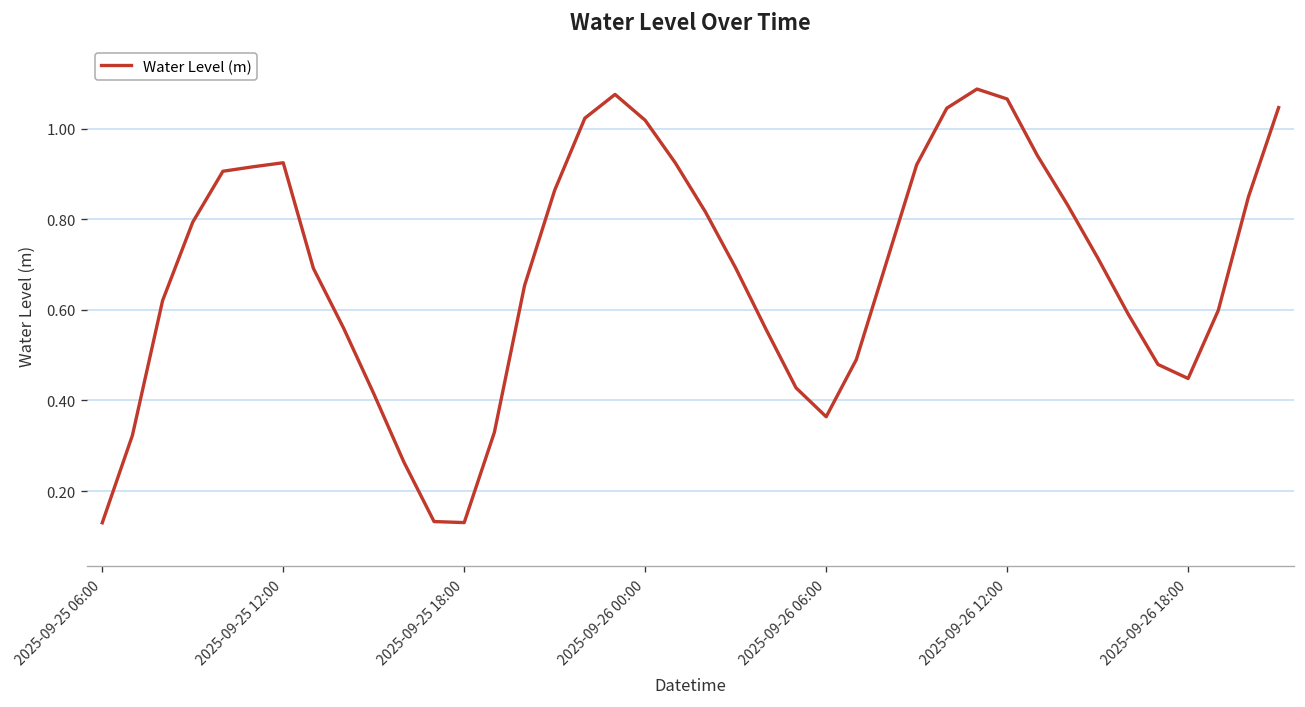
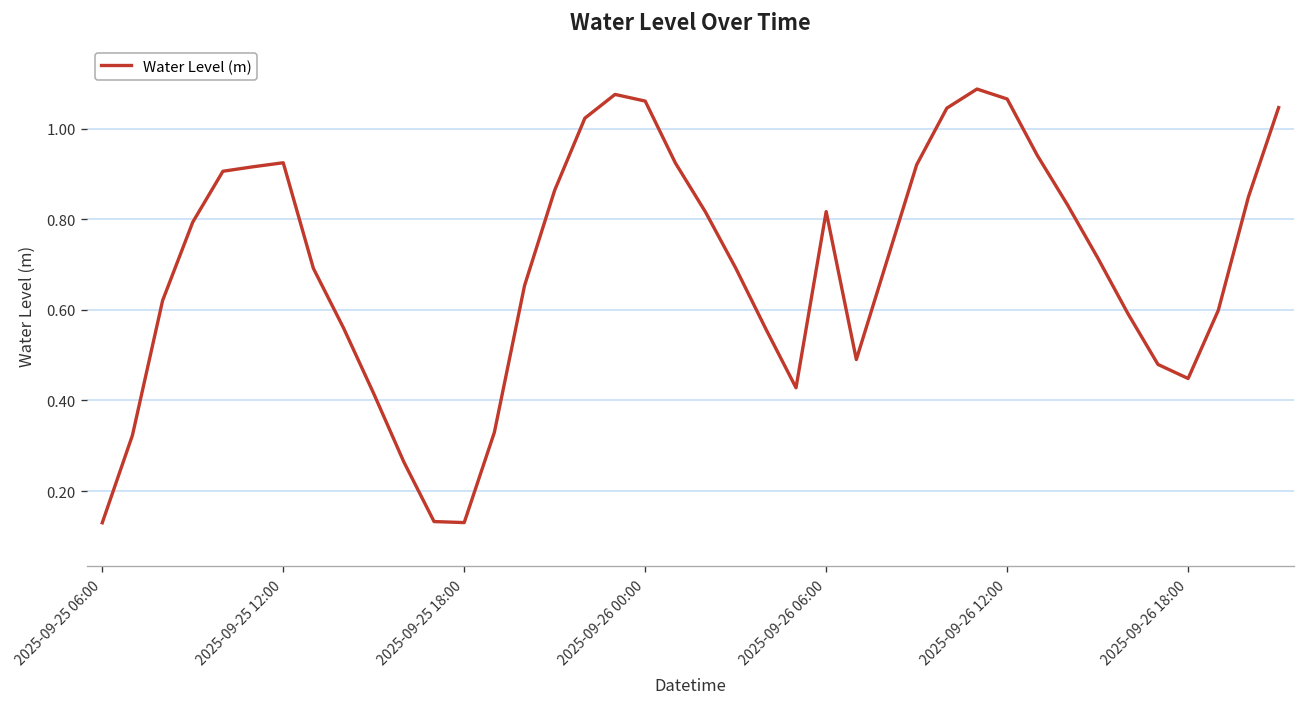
2025-09-26 00:00: 1.02 -> 1.06
2025-09-26 06:00: 0.36 -> 0.82
